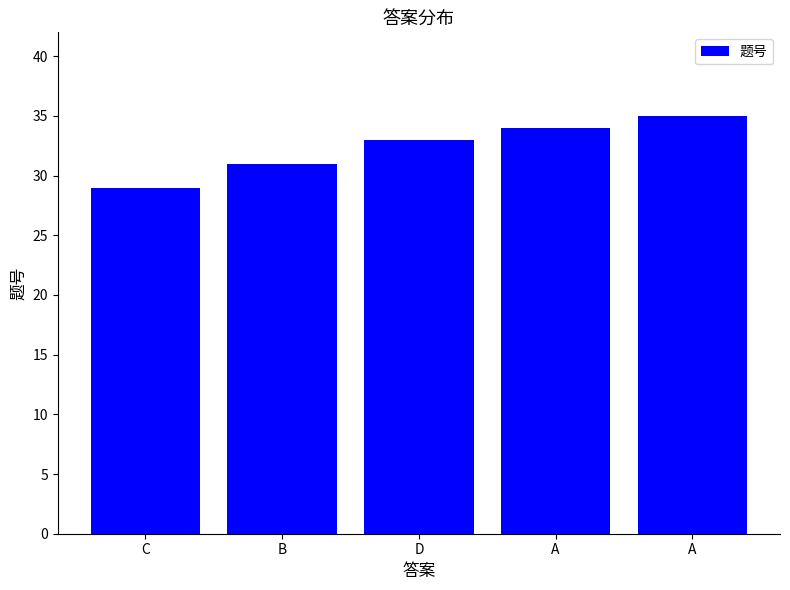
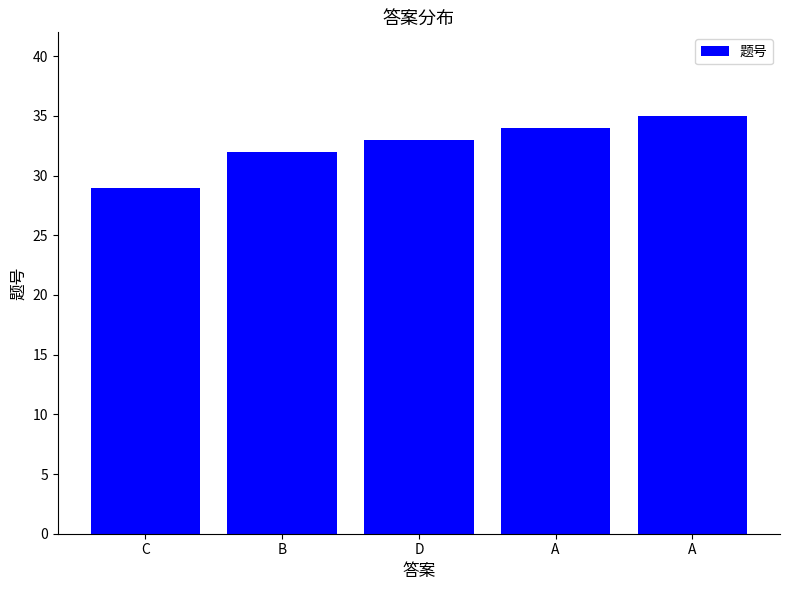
B: 31 -> 32
